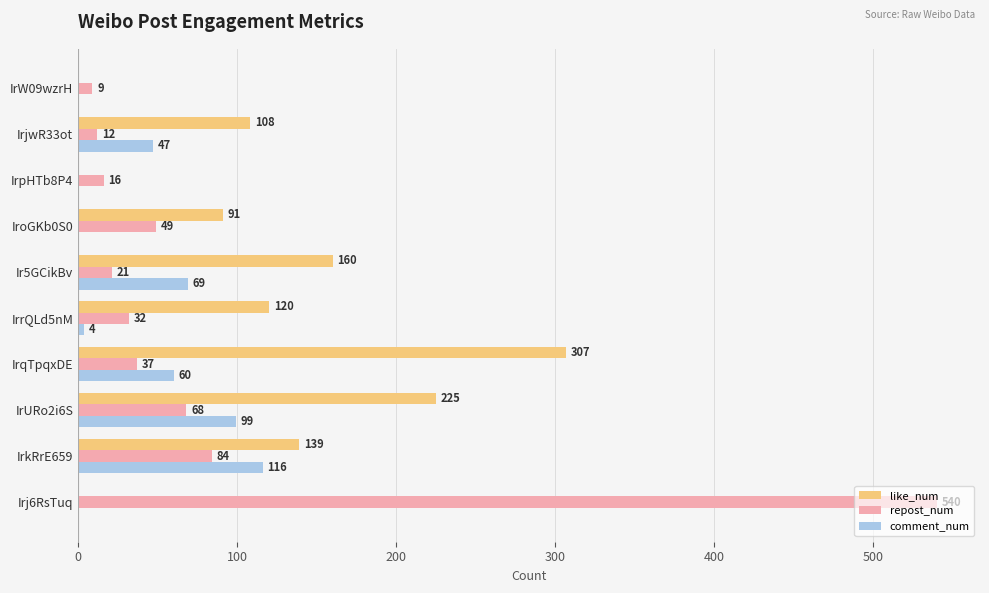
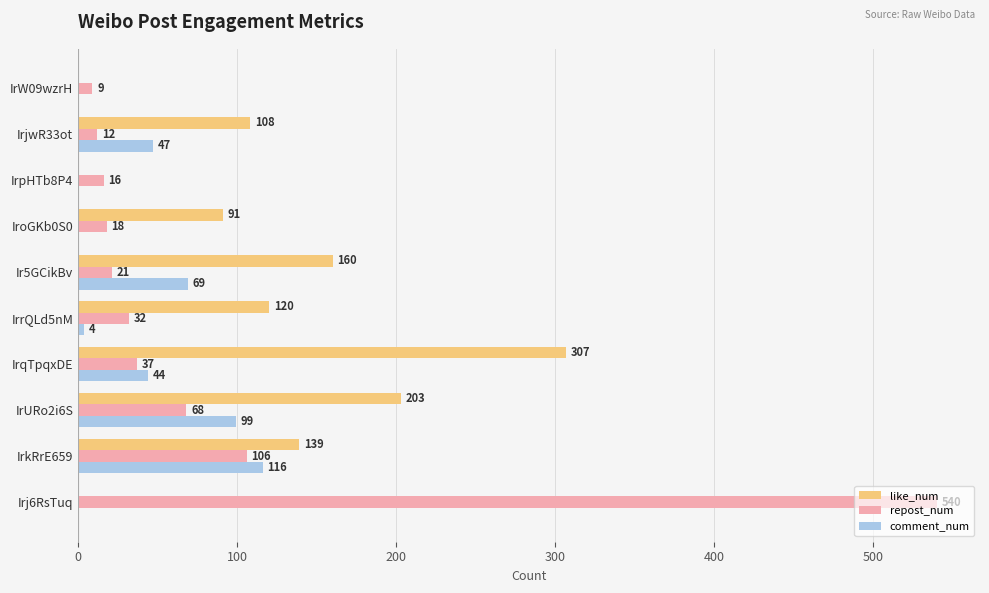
repost_num, IroGKb0S0: 49 -> 18
comment_num, IrqTpqxDE: 60 -> 44
like_num, IrURo2i6S: 225 -> 203
repost_num, IrkRrE659: 84 -> 106
